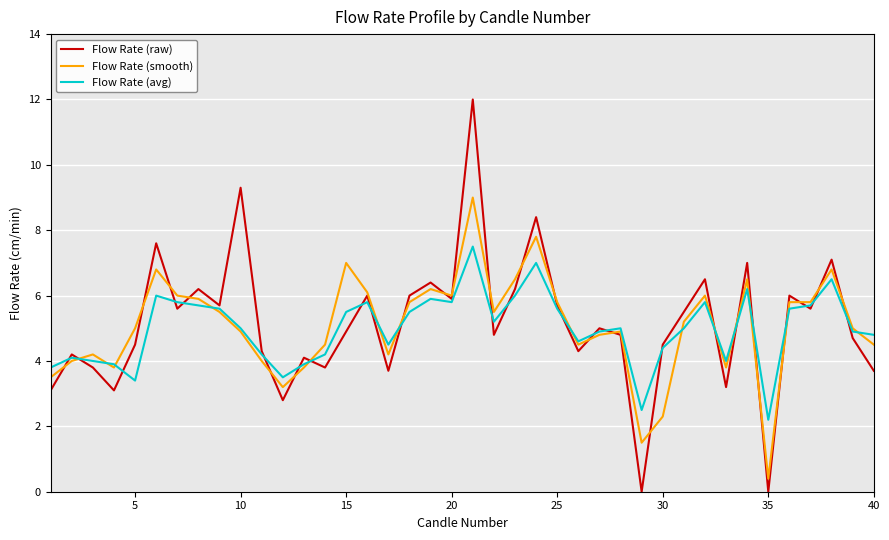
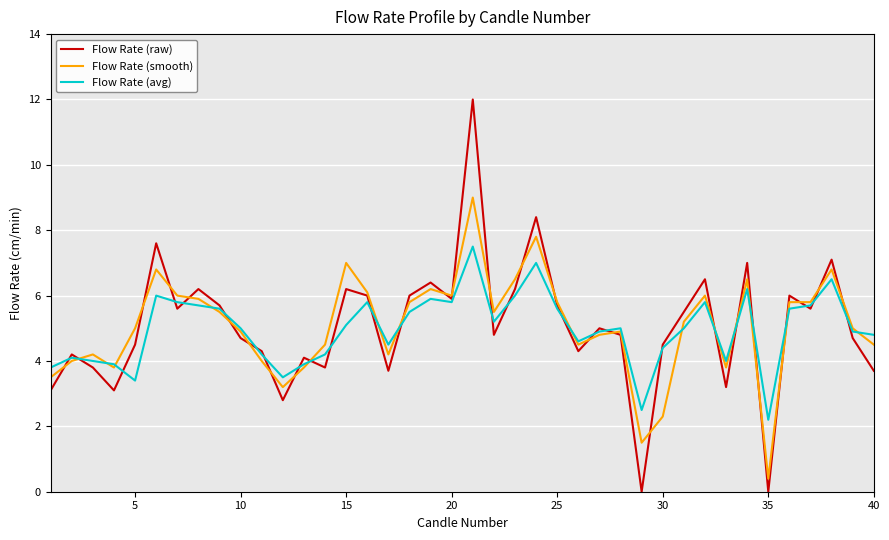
Flow Rate (raw), 10: 9.3 -> 4.7
Flow Rate (raw), 15: 4.9 -> 6.2
Flow Rate (avg), 15: 5.5 -> 5.1
